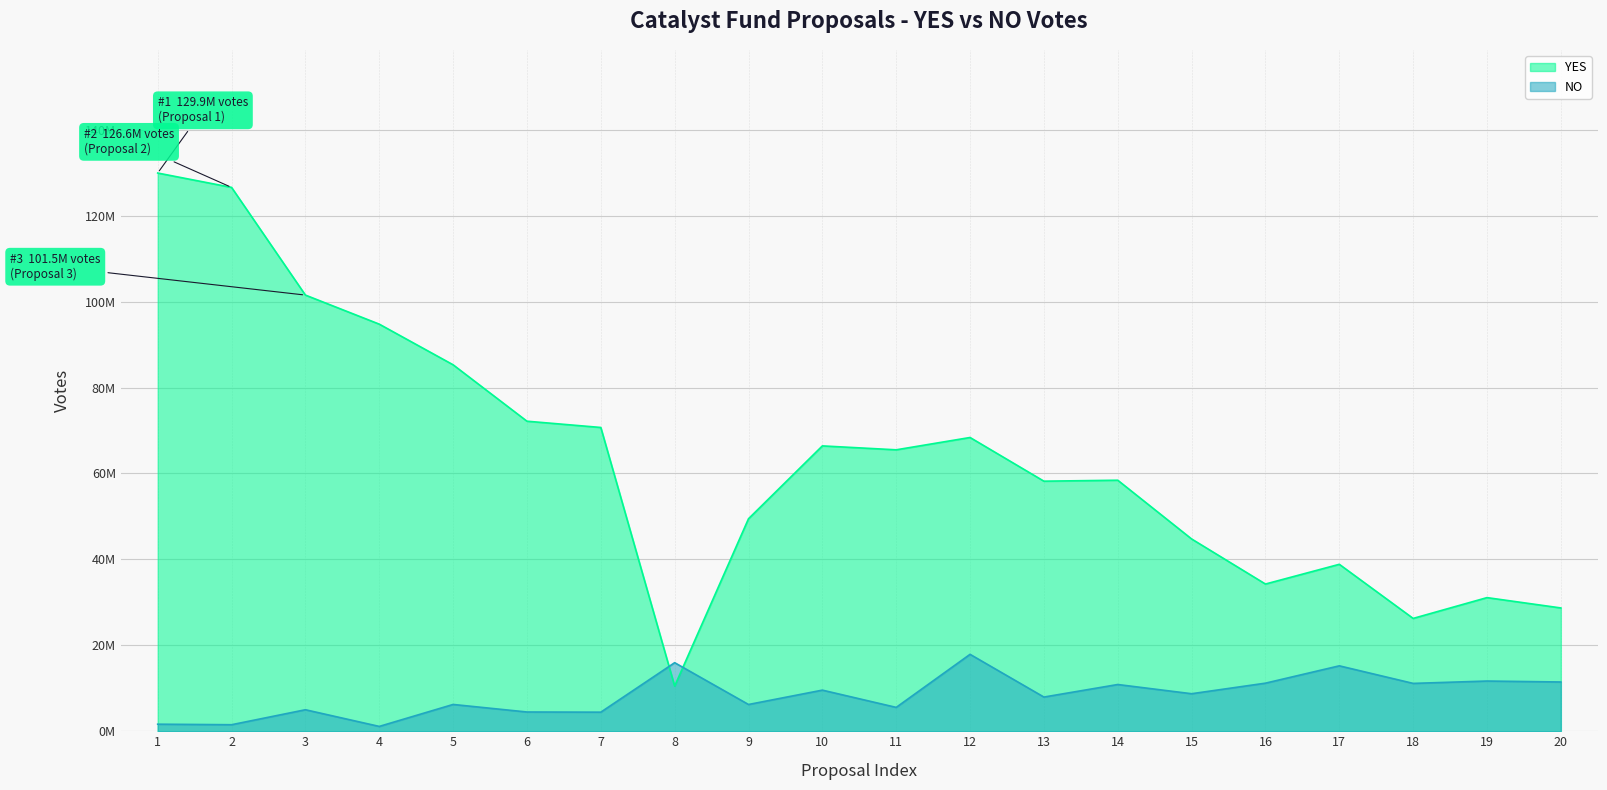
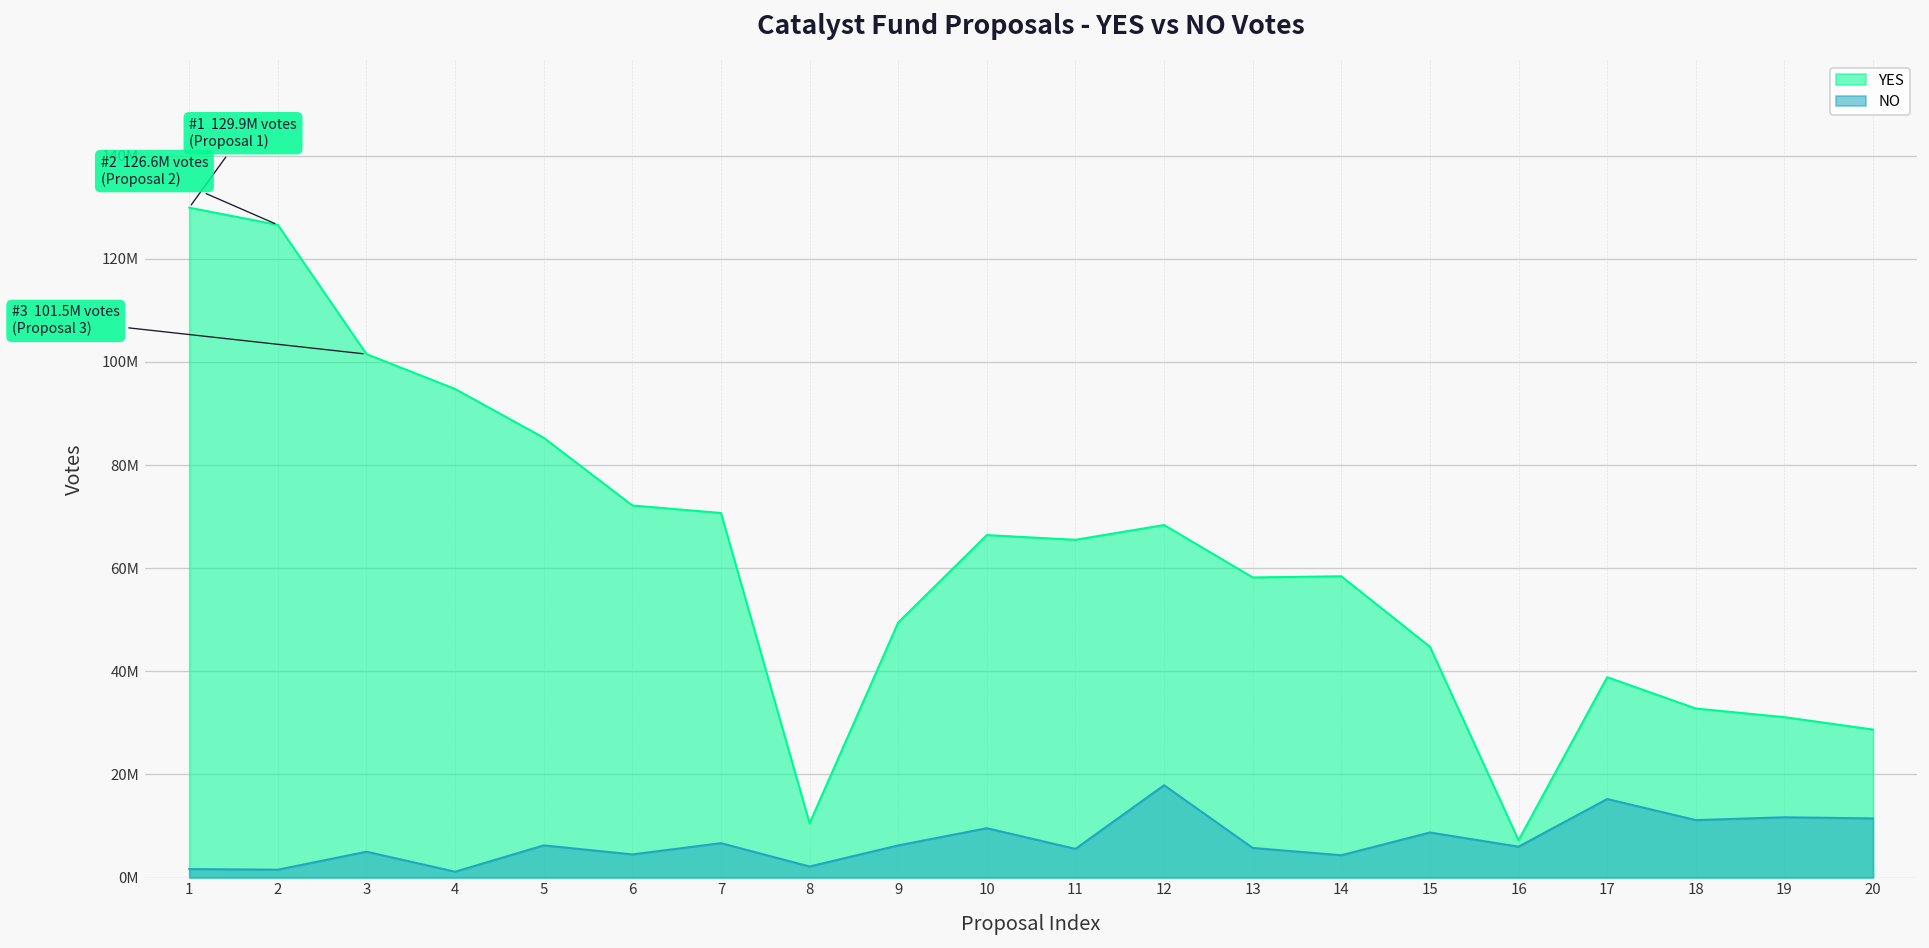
NO, 7: 4000000 -> 7000000
NO, 8: 16000000 -> 2000000
NO, 13: 8000000 -> 6000000
NO, 14: 11000000 -> 4000000
YES, 16: 34000000 -> 7000000
NO, 16: 11000000 -> 6000000
YES, 18: 26000000 -> 33000000
